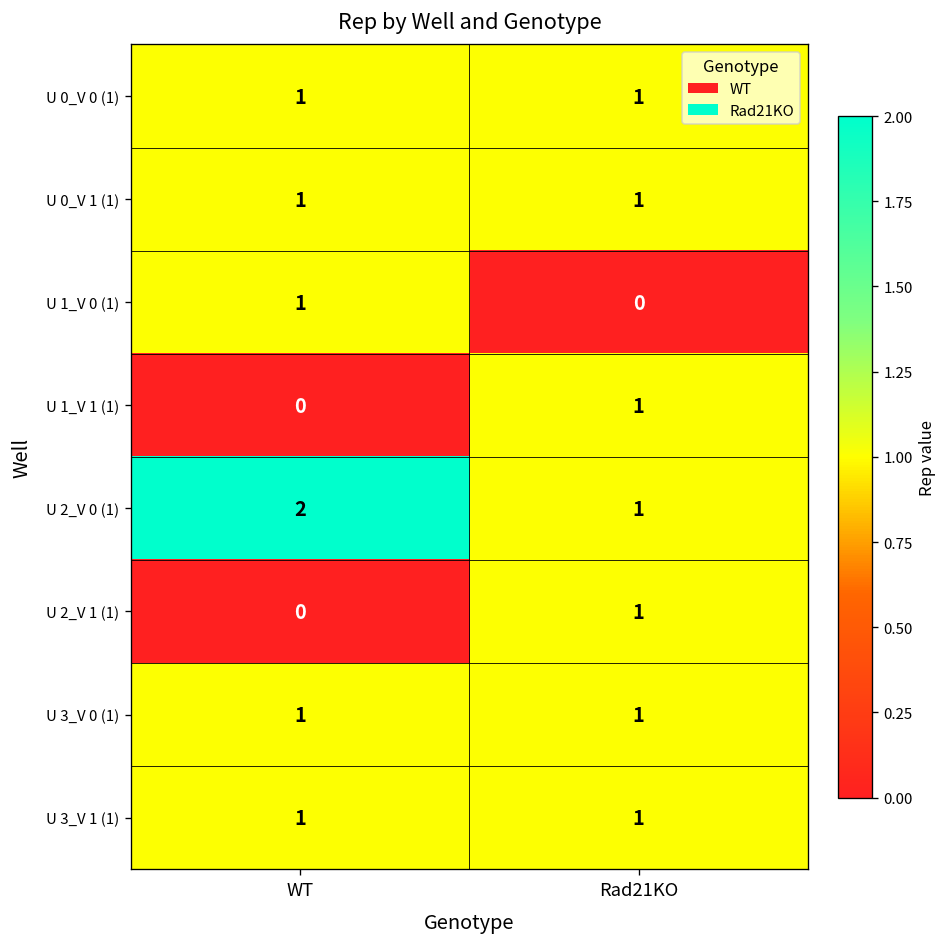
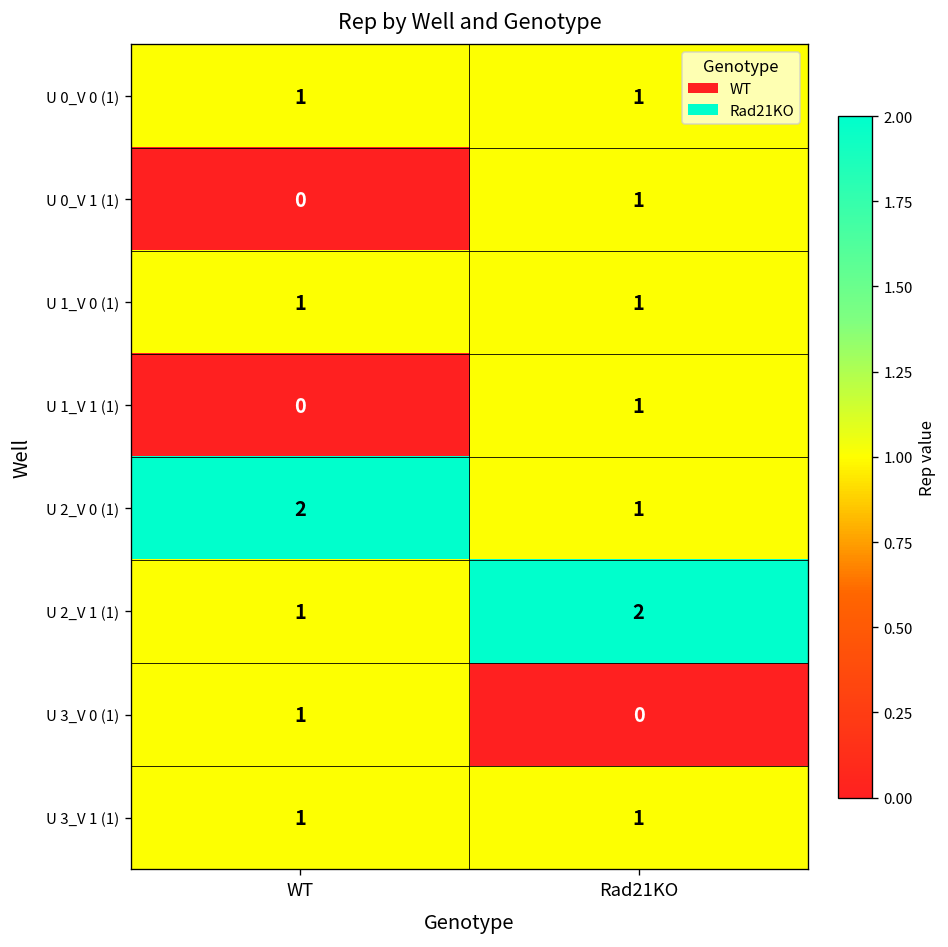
U 0_V 1 (1), WT: 1 -> 0
U 1_V 0 (1), Rad21KO: 0 -> 1
U 2_V 1 (1), WT: 0 -> 1
U 2_V 1 (1), Rad21KO: 1 -> 2
U 3_V 0 (1), Rad21KO: 1 -> 0
